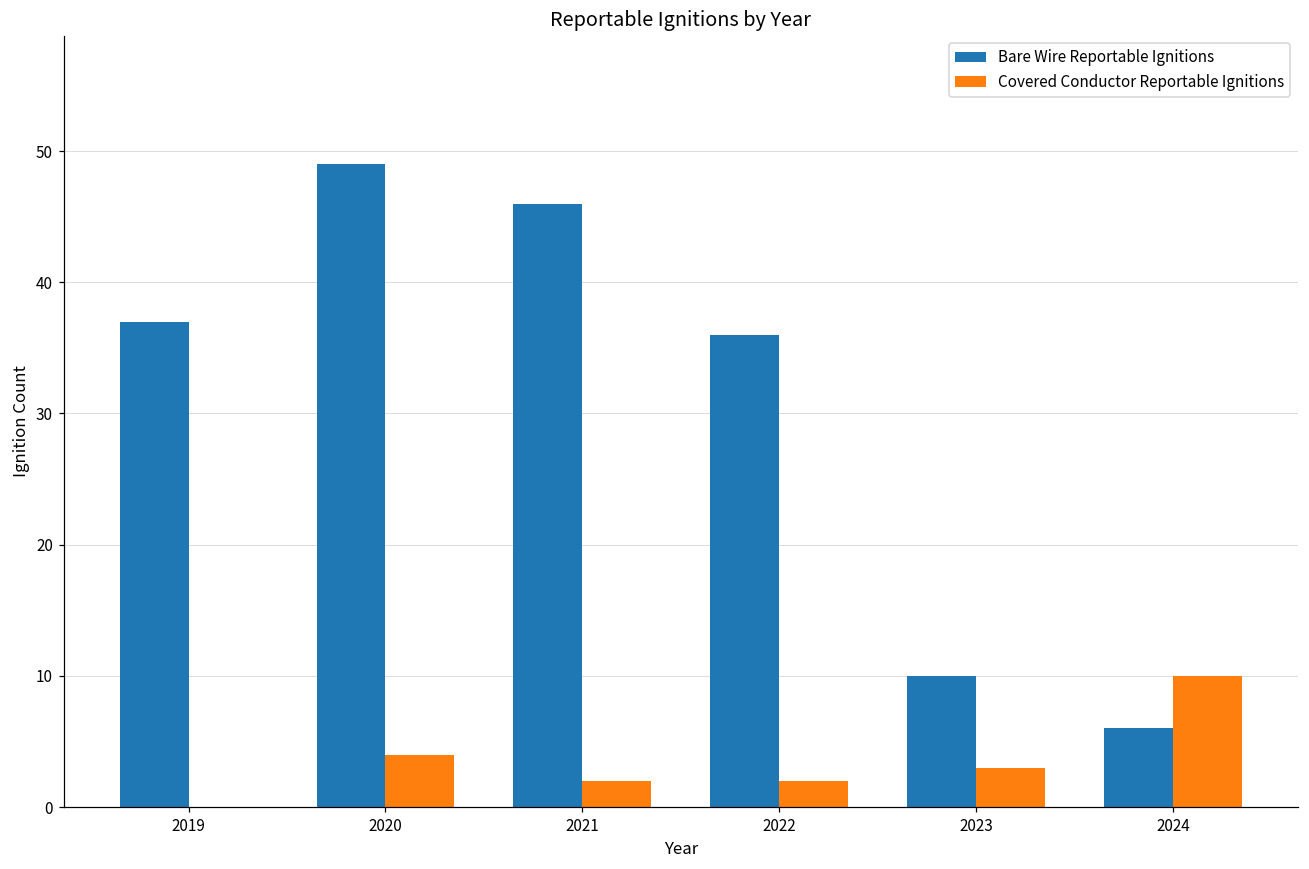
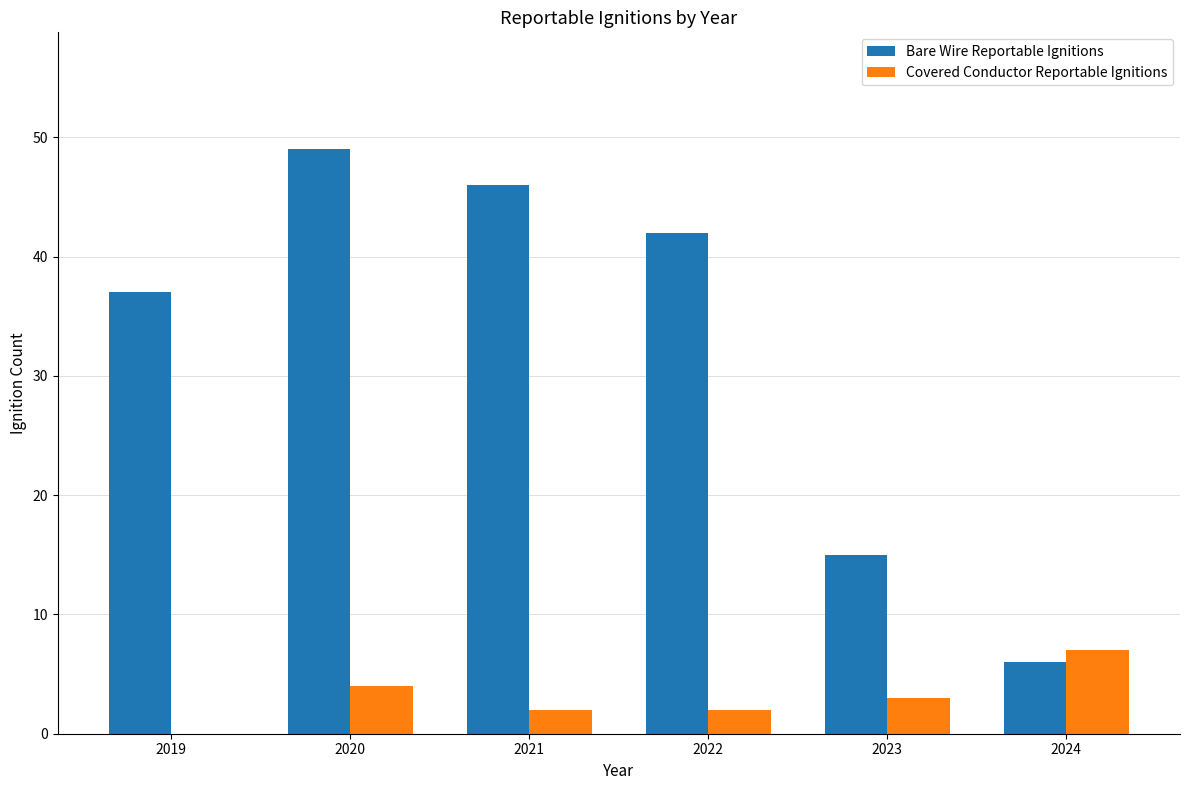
Bare Wire Reportable Ignitions, 2022: 36 -> 42
Bare Wire Reportable Ignitions, 2023: 10 -> 15
Covered Conductor Reportable Ignitions, 2024: 10 -> 7
